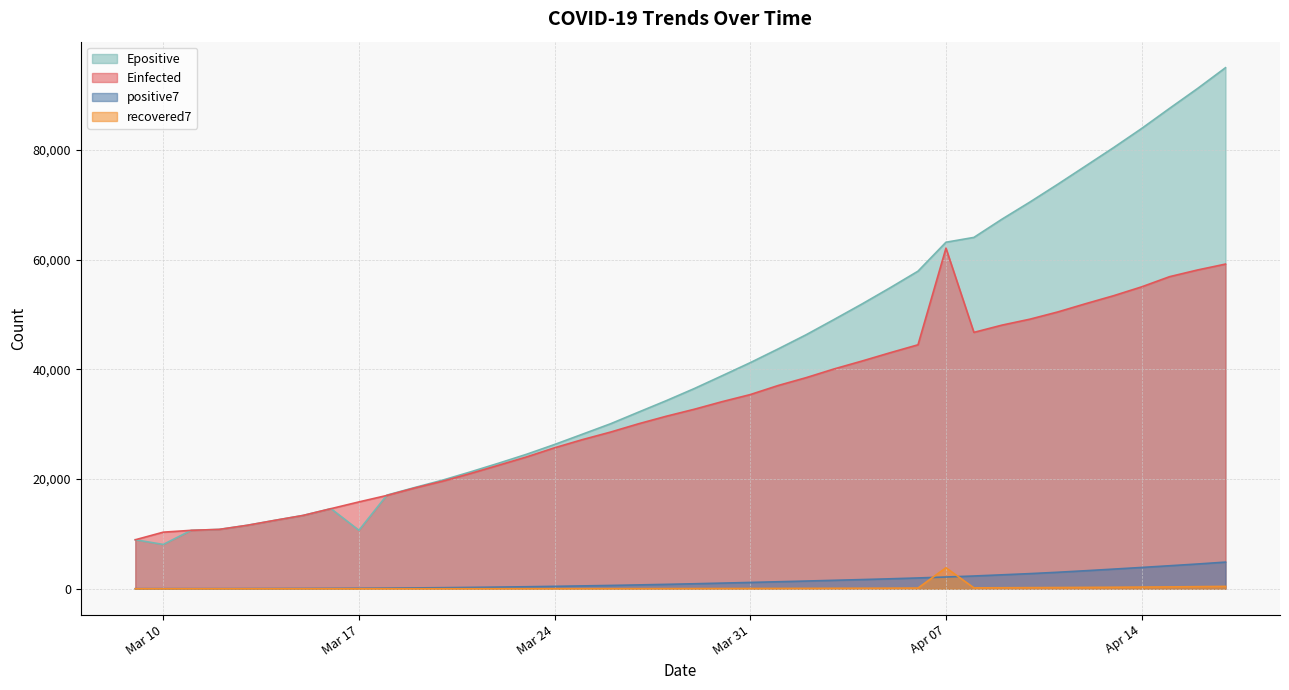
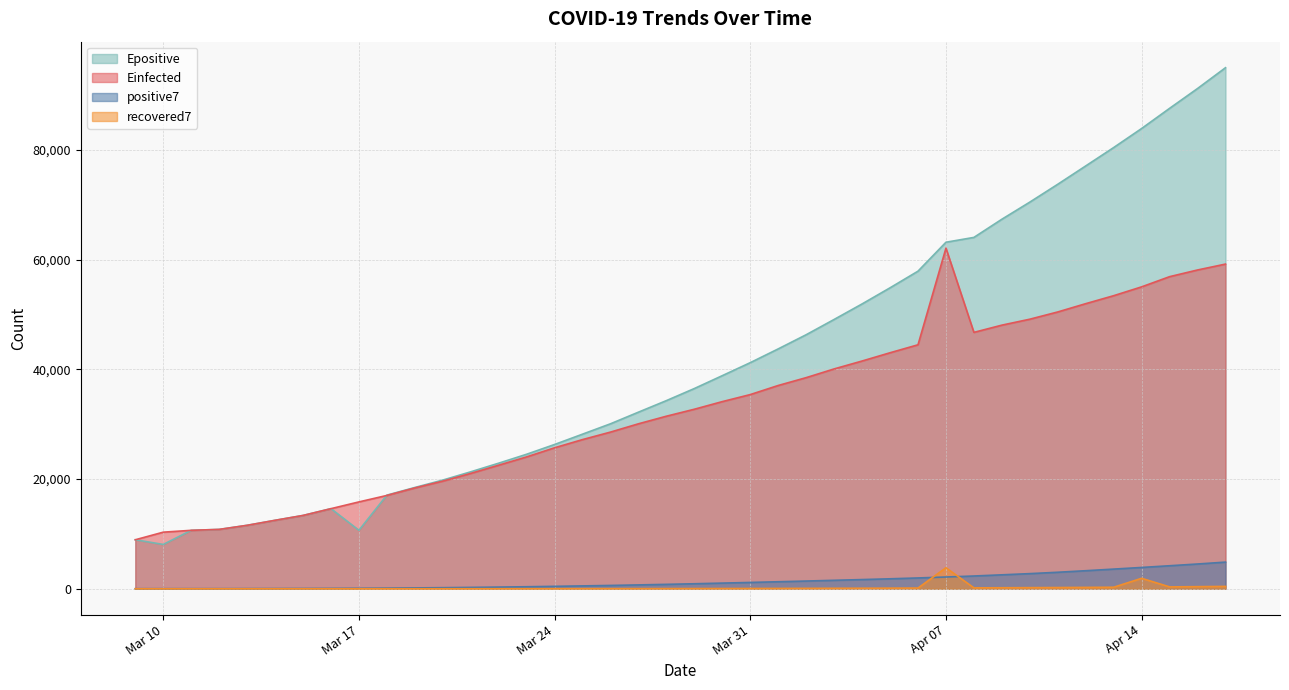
recovered7, Apr 14: 0 -> 2,000
